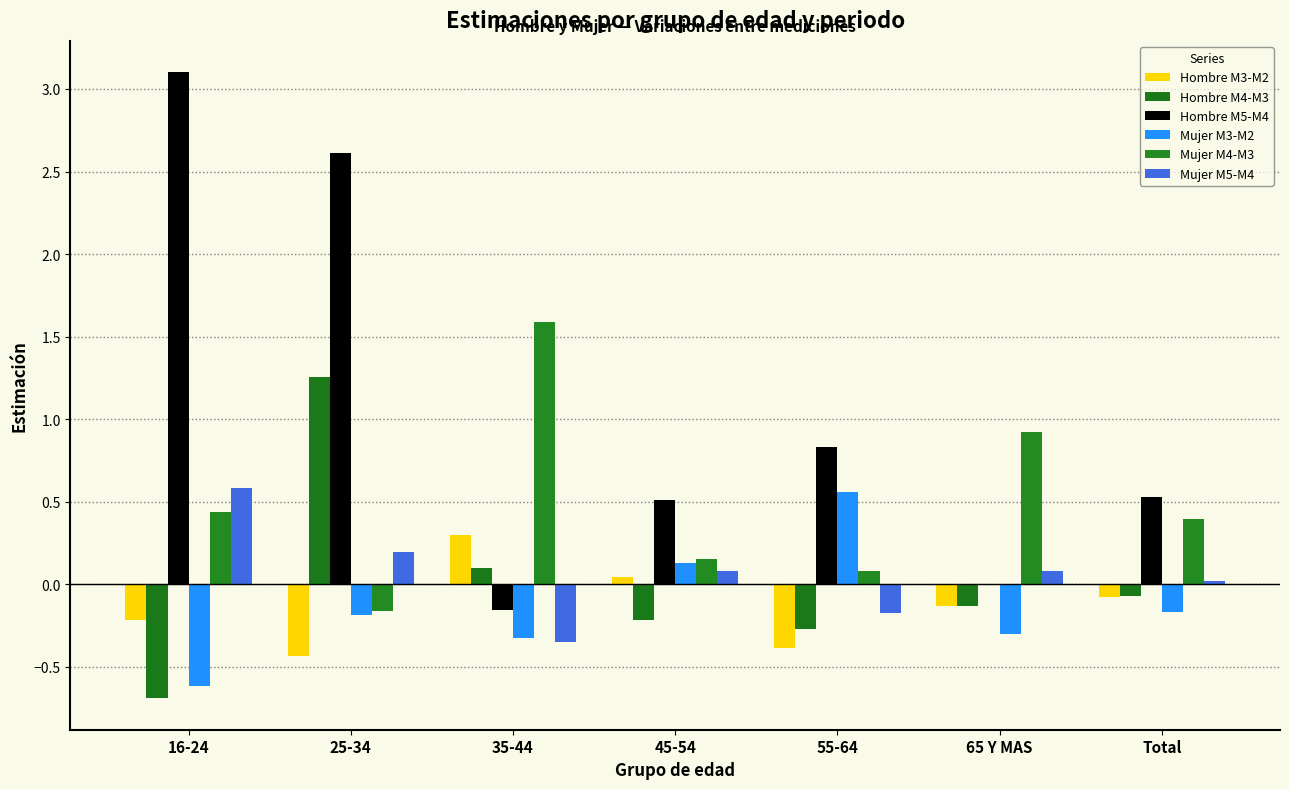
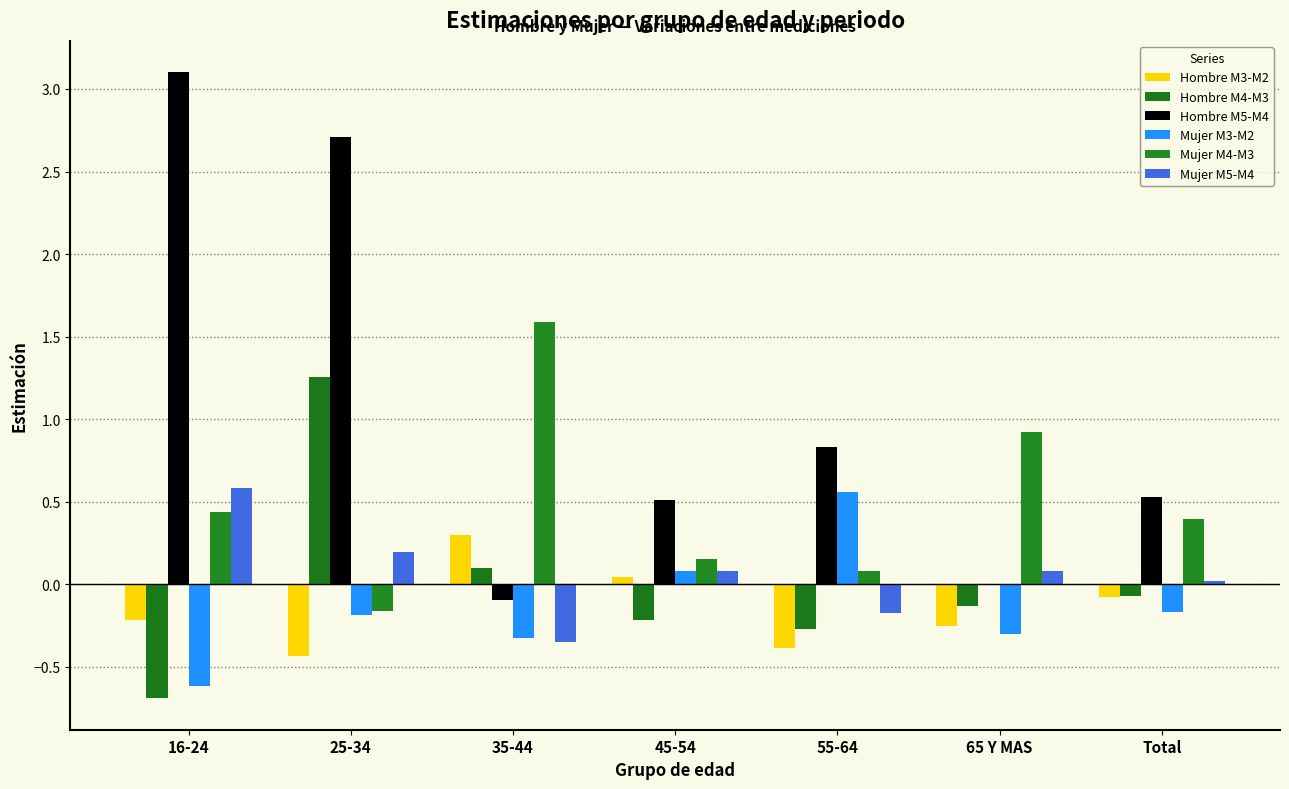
Hombre M5-M4, 25-34: 2.61 -> 2.71
Hombre M5-M4, 35-44: -0.15 -> -0.10
Mujer M3-M2, 45-54: 0.13 -> 0.08
Hombre M3-M2, 65 Y MAS: -0.13 -> -0.25
